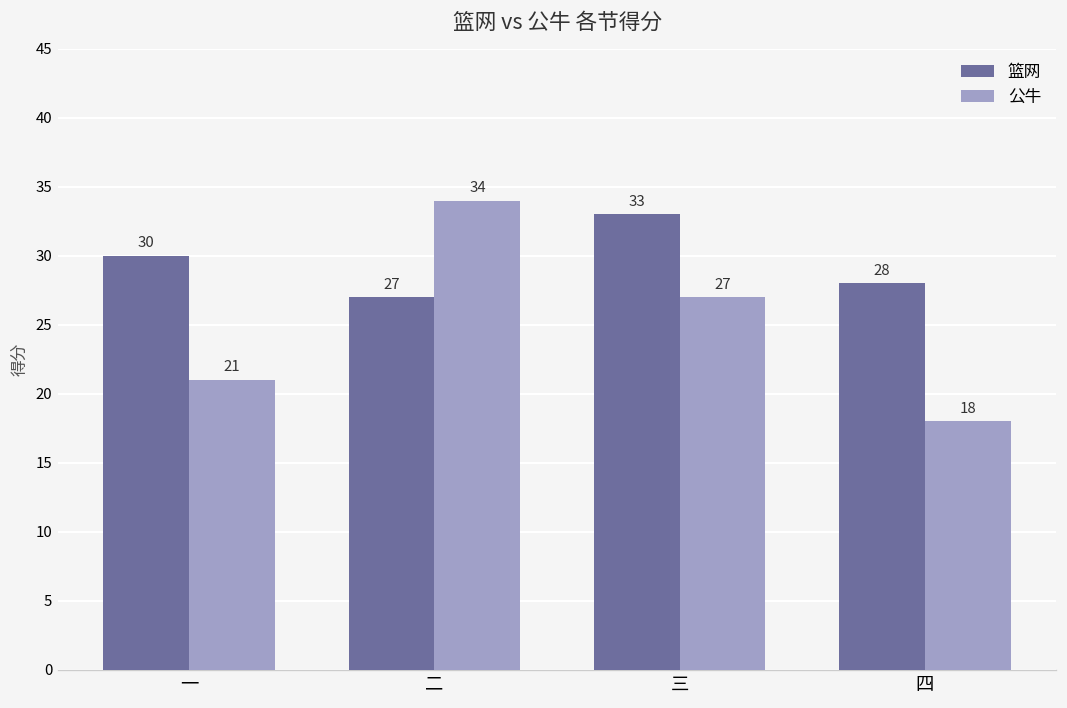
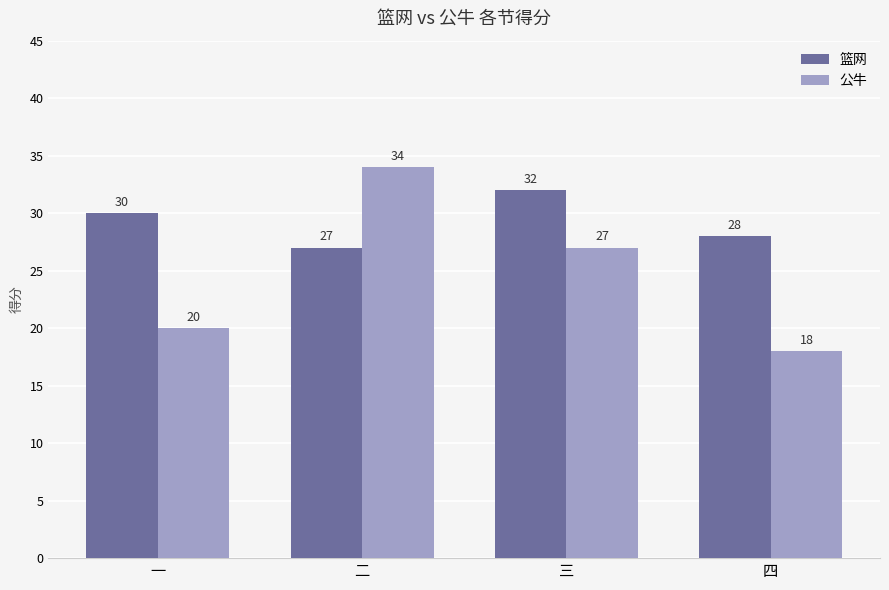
公牛, 一: 21 -> 20
篮网, 三: 33 -> 32
